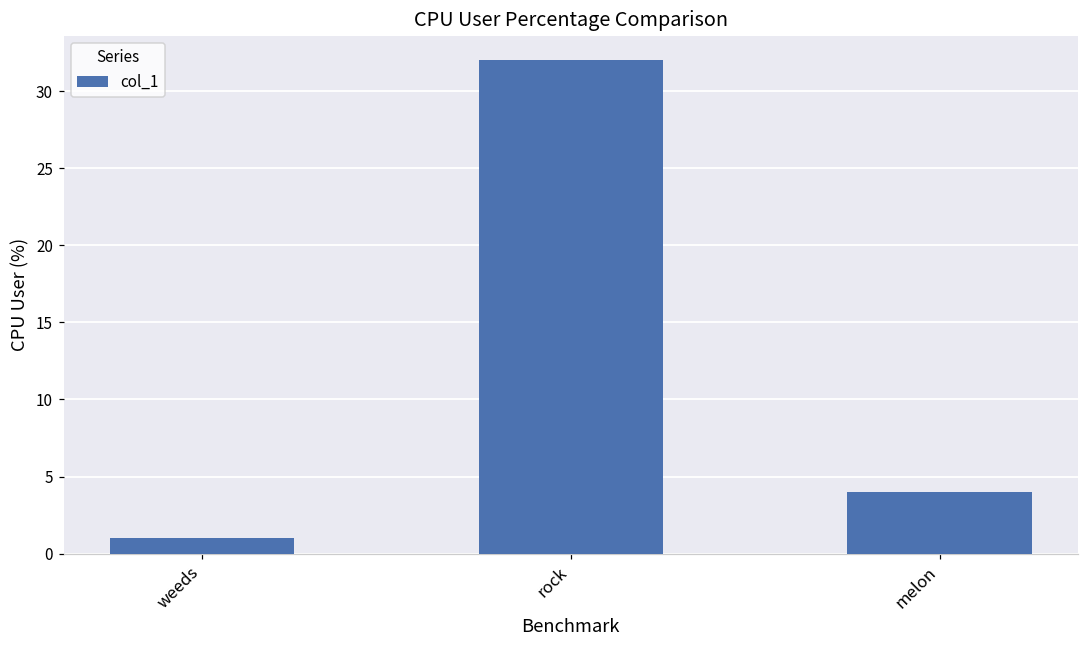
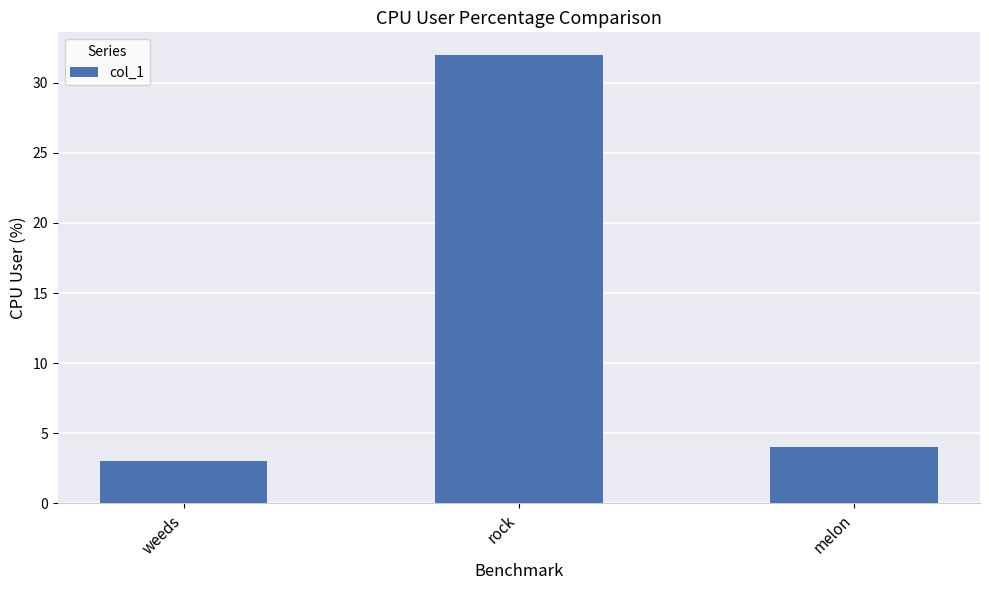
weeds: 1 -> 3
